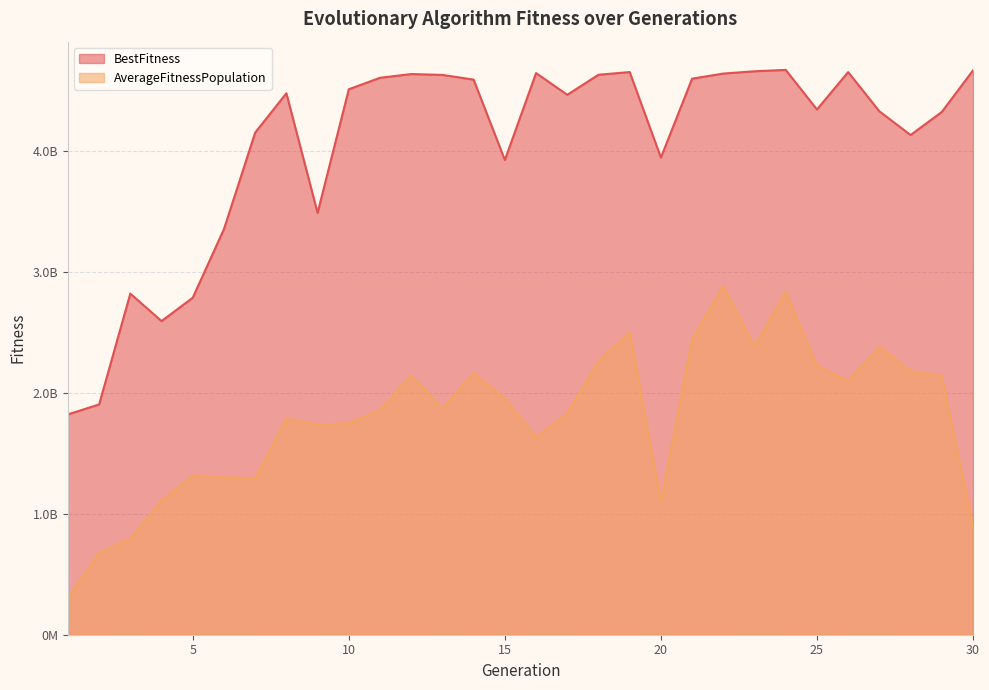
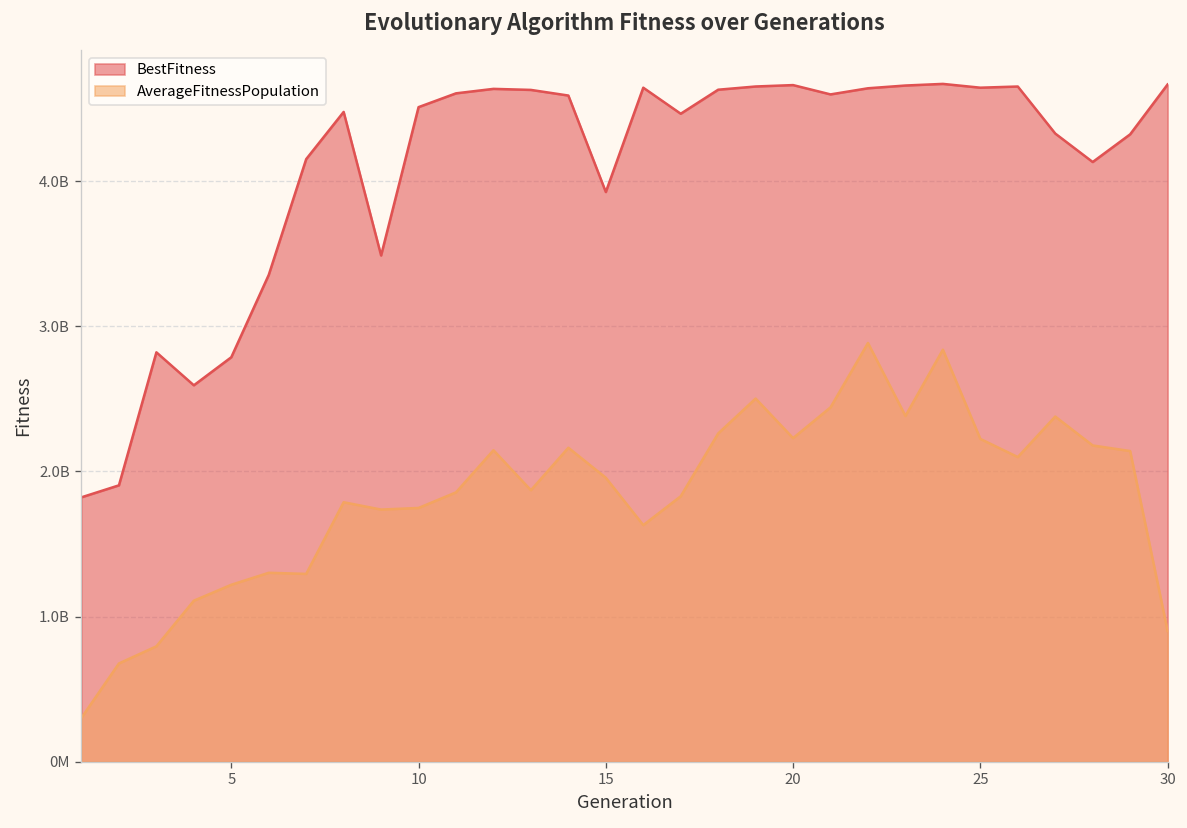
AverageFitnessPopulation, 5: 1320000000 -> 1220000000
BestFitness, 20: 3950000000 -> 4660000000
AverageFitnessPopulation, 20: 1110000000 -> 2230000000
BestFitness, 25: 4340000000 -> 4640000000
